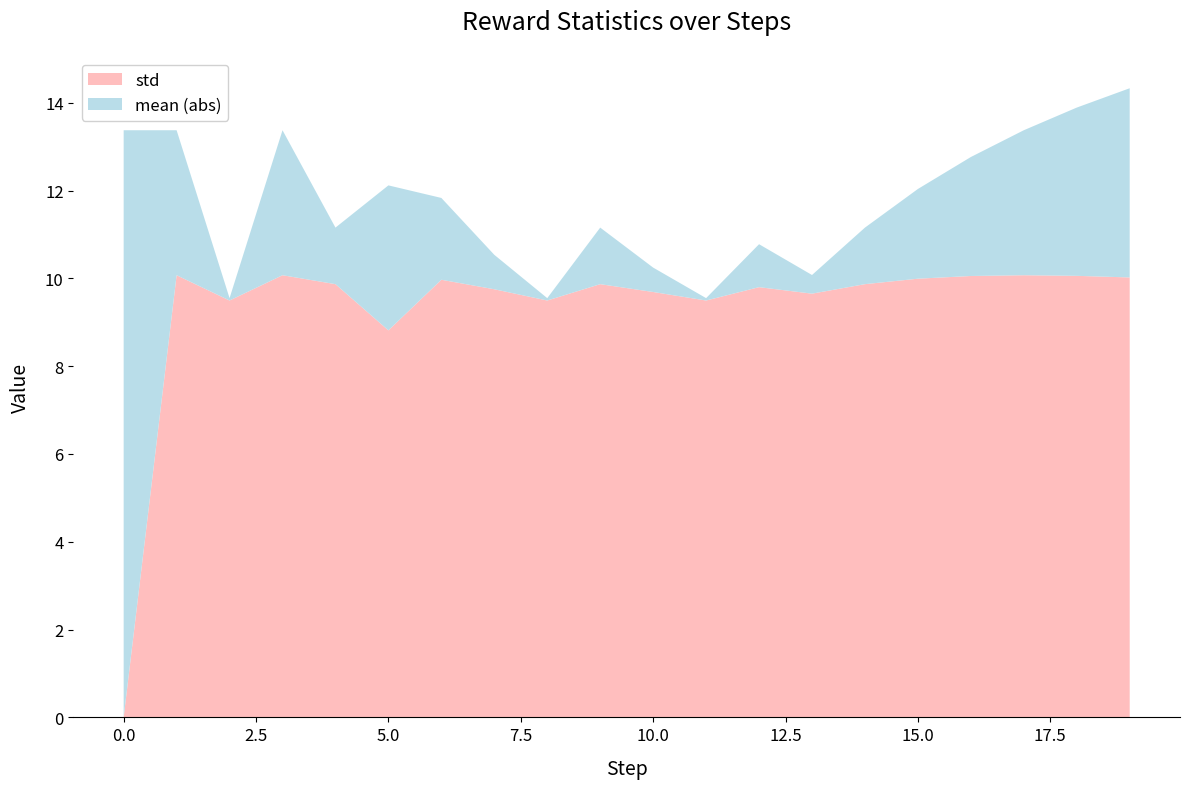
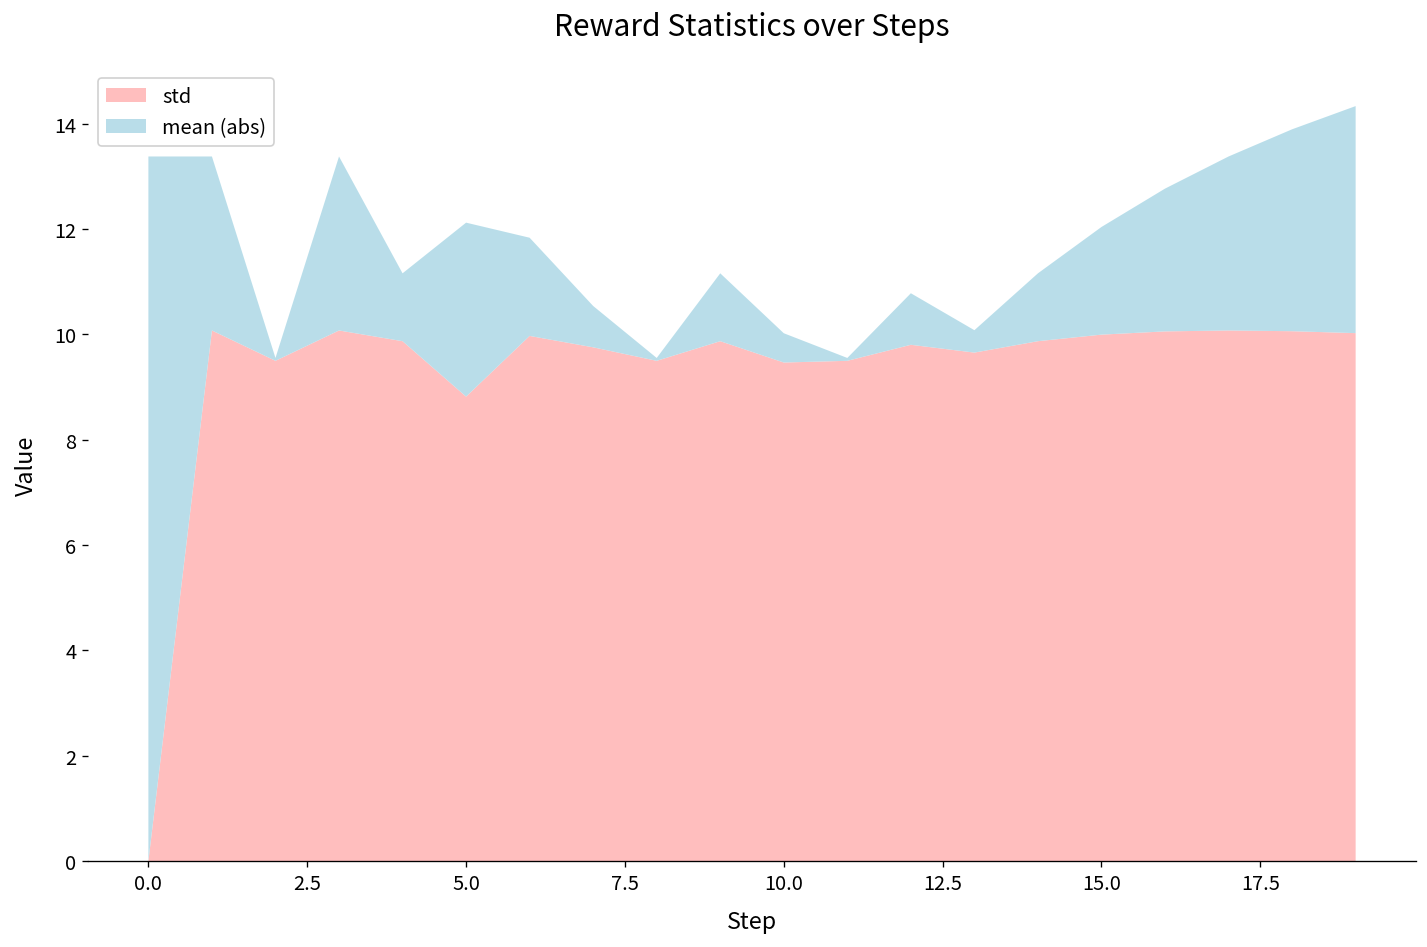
std, 10.0: 9.7 -> 9.5
